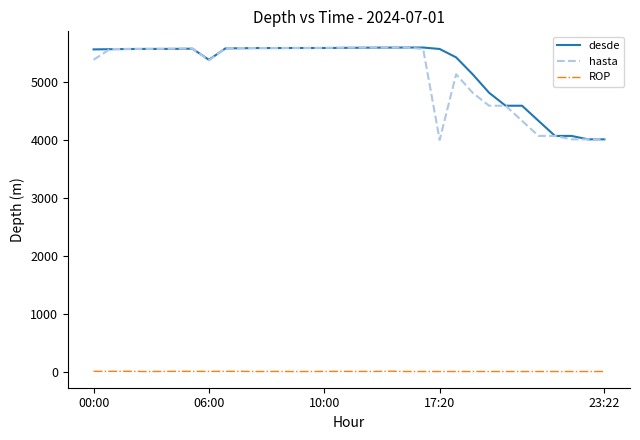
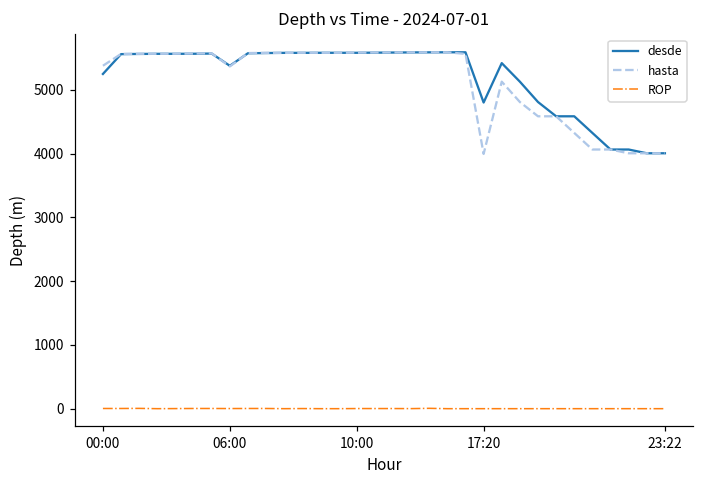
desde, 00:00: 5600 -> 5300
desde, 17:20: 5600 -> 4800
